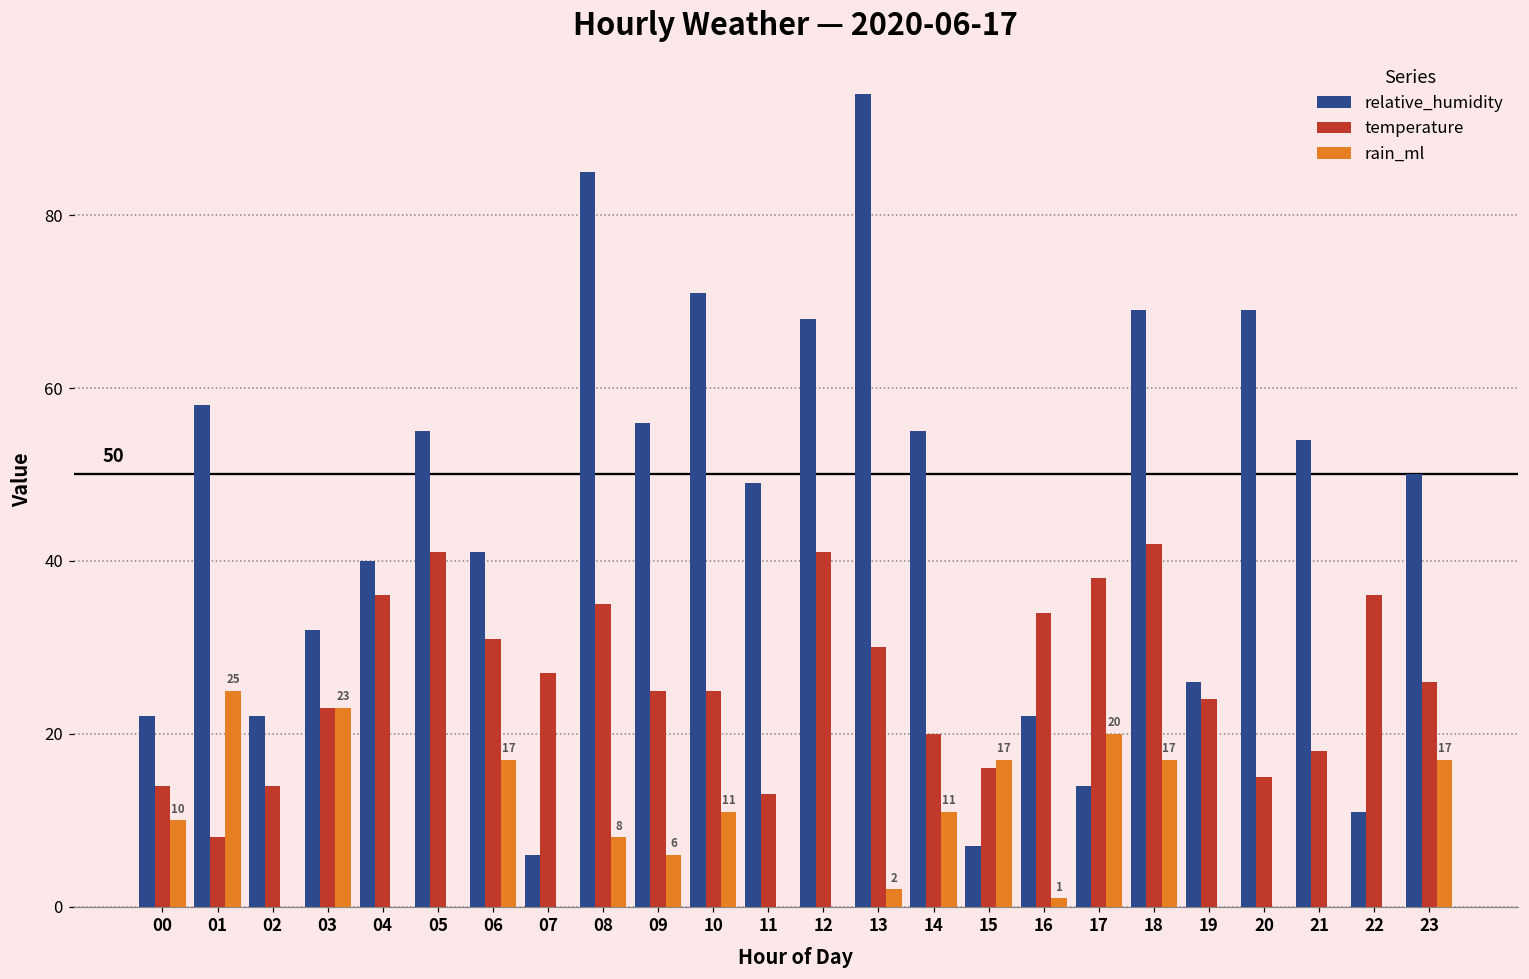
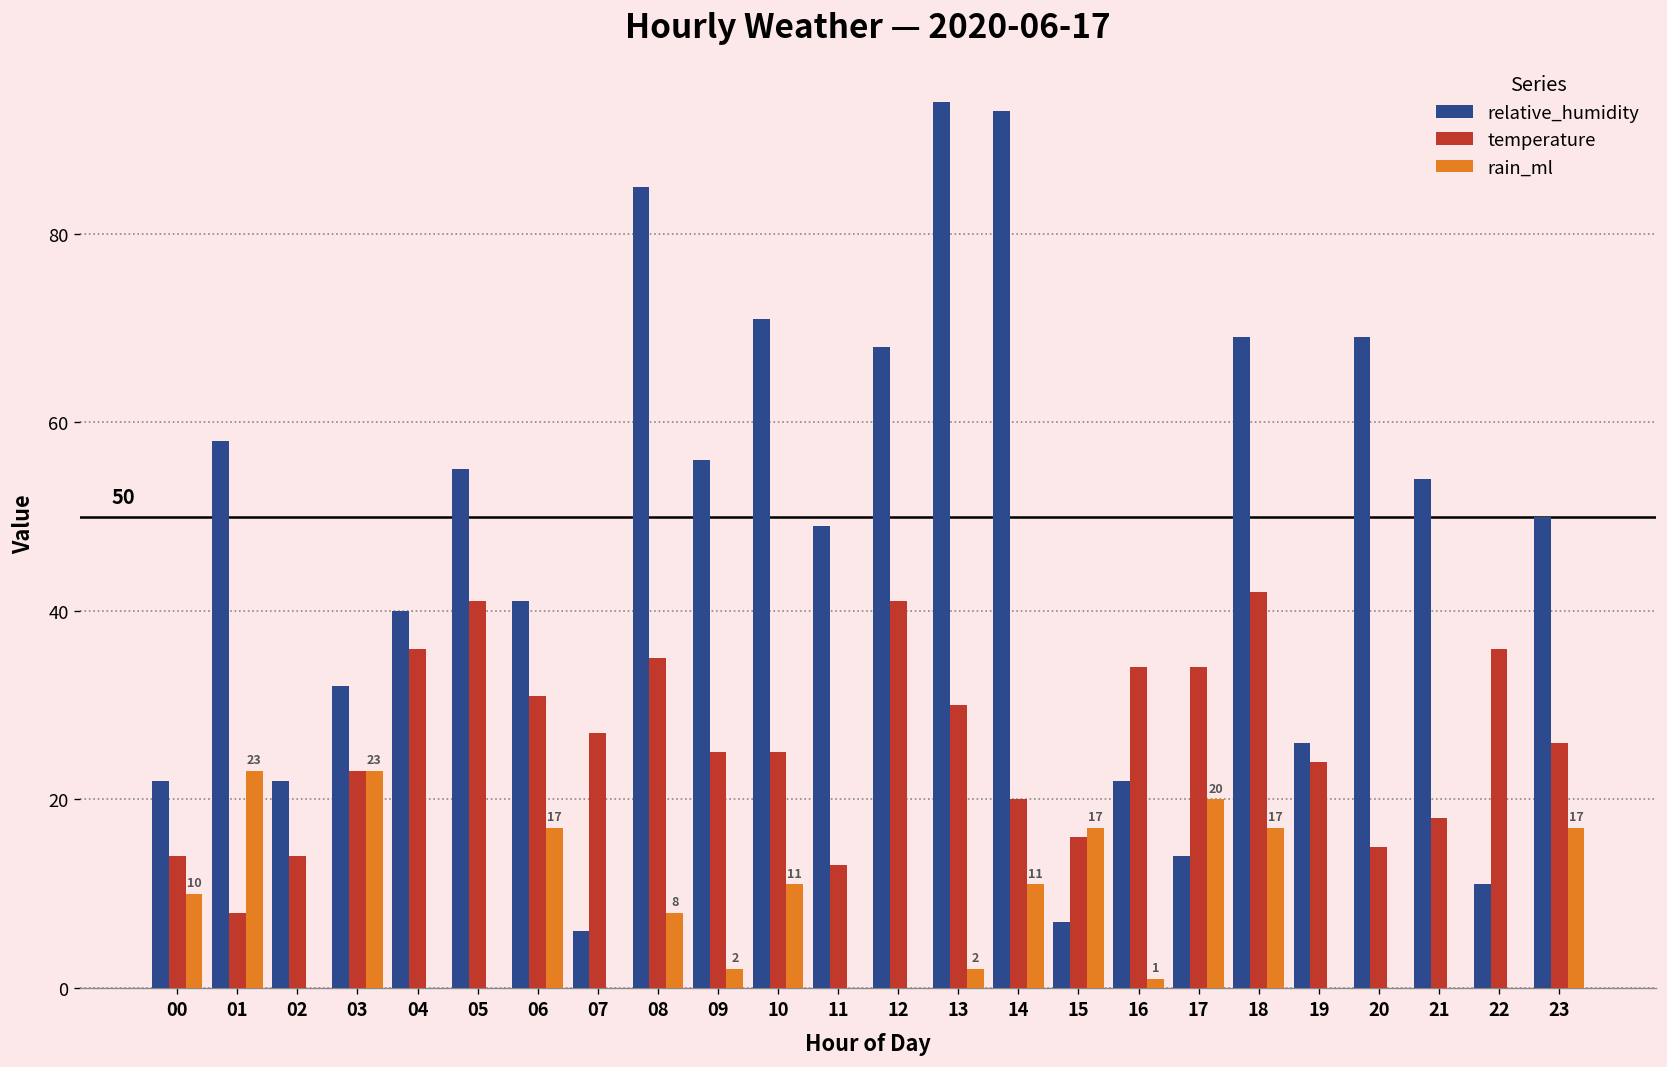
rain_ml, 01: 25 -> 23
rain_ml, 09: 6 -> 2
relative_humidity, 14: 55 -> 93
temperature, 17: 38 -> 34
